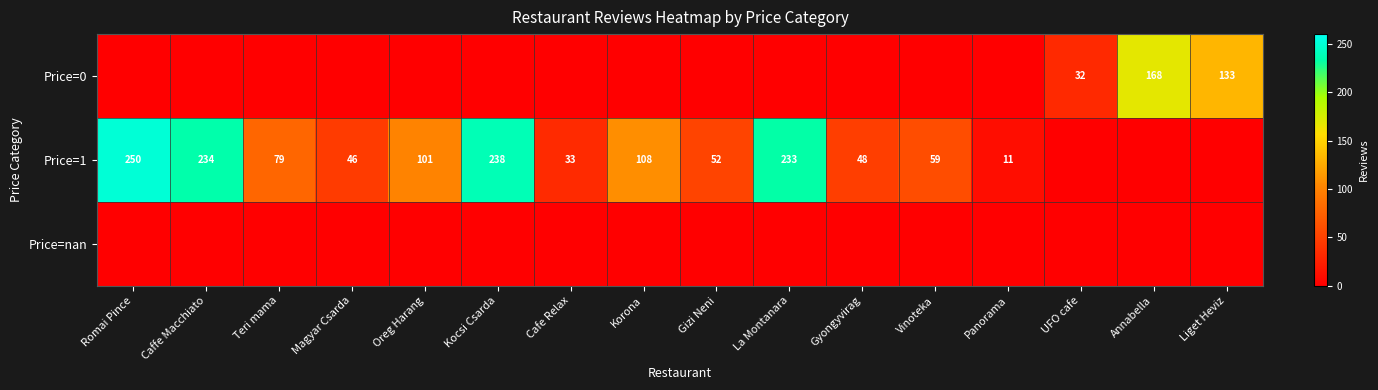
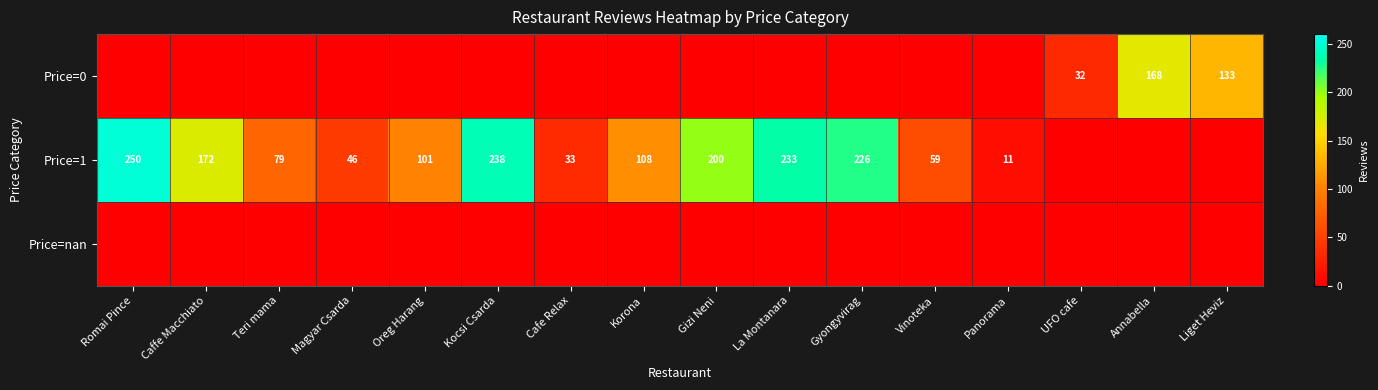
Price=1, Caffe Macchiato: 234 -> 172
Price=1, Gizi Neni: 52 -> 200
Price=1, Gyongyvirag: 48 -> 226
